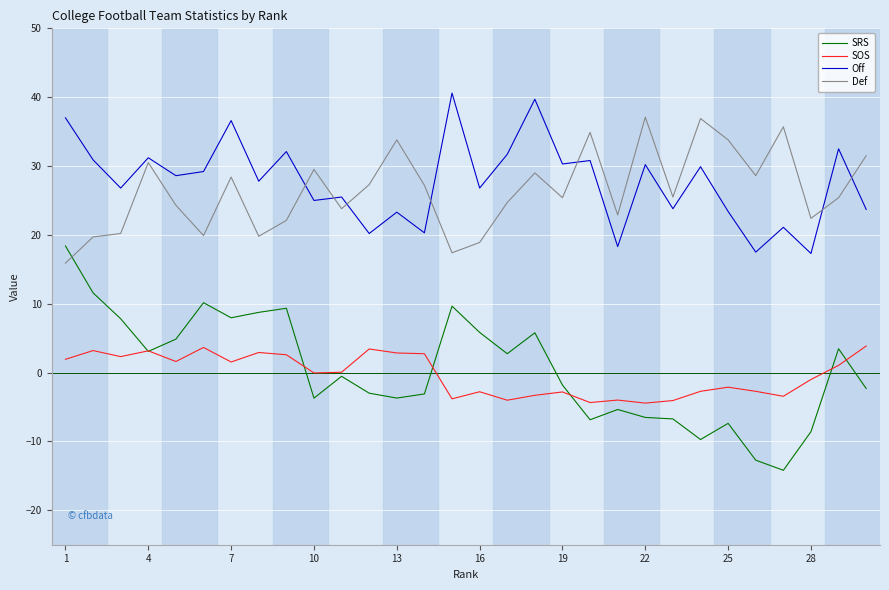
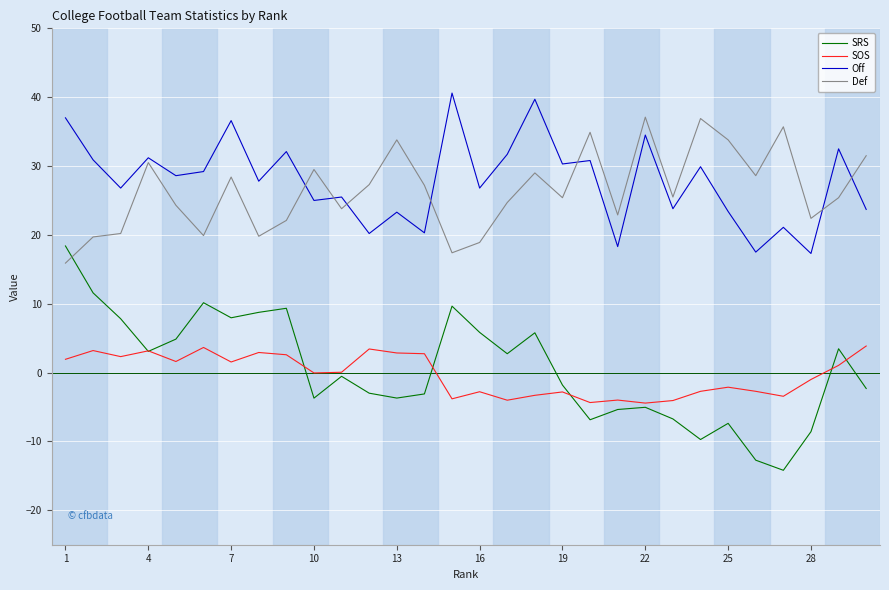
SRS, 22: -7 -> -5
Off, 22: 30 -> 35
